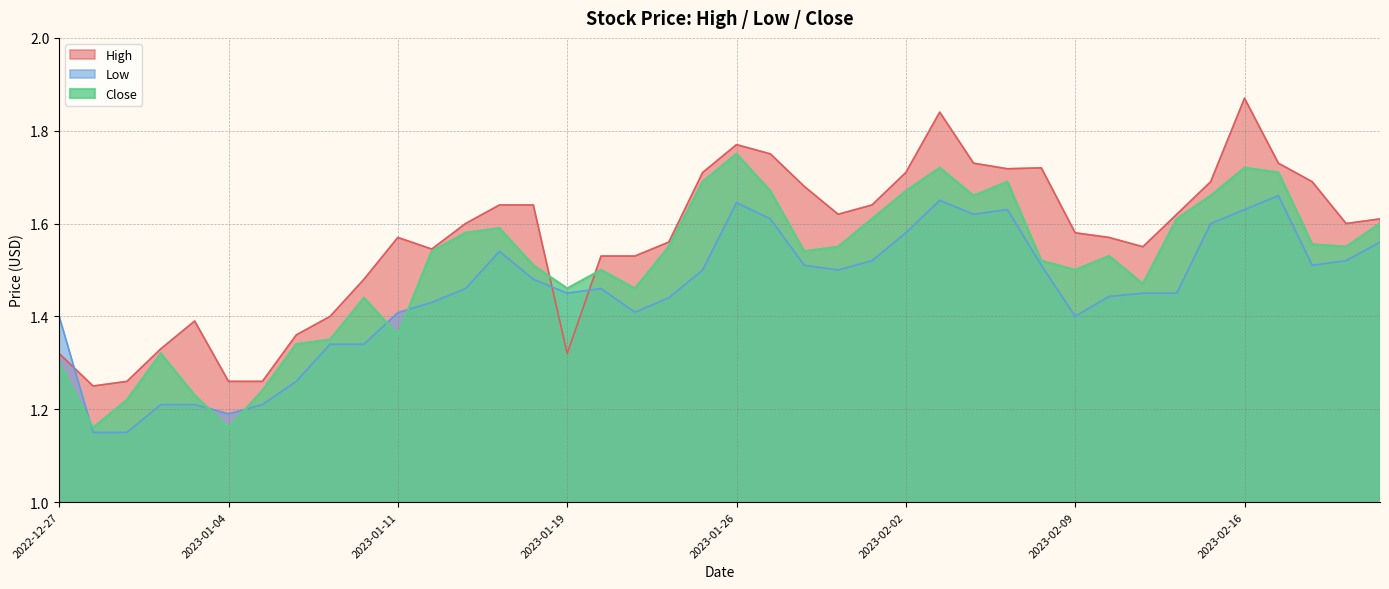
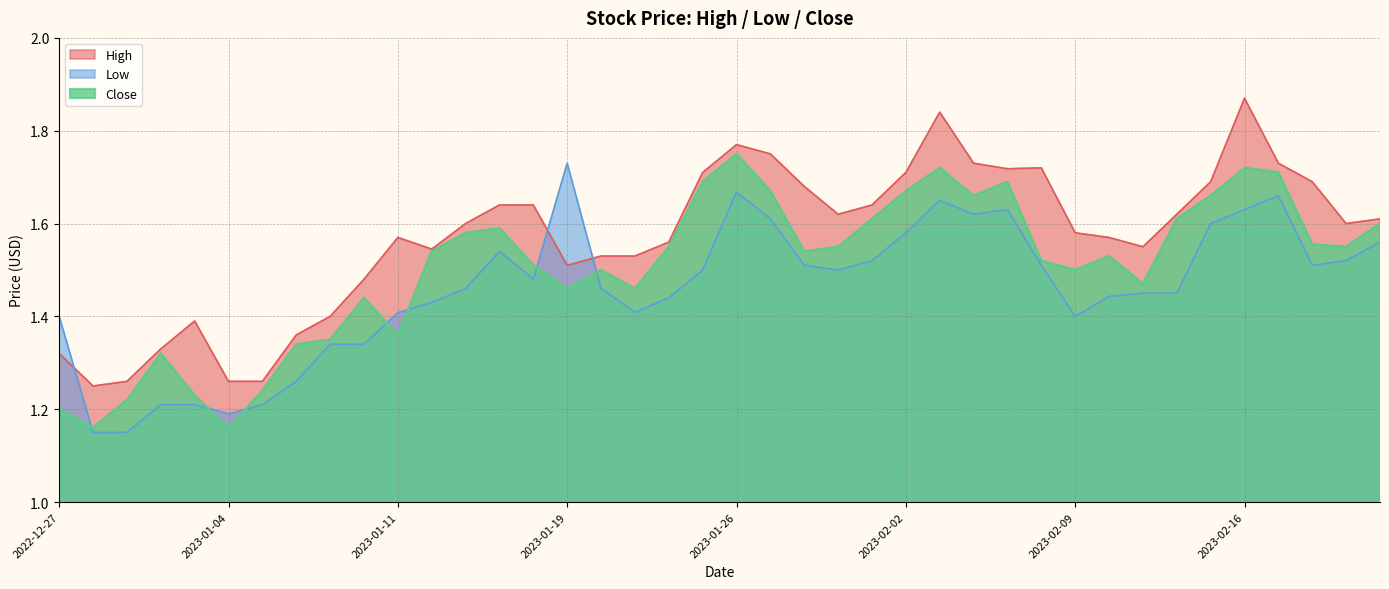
Close, 2022-12-27: 1.3 -> 1.2
High, 2023-01-19: 1.32 -> 1.51
Low, 2023-01-19: 1.45 -> 1.73
Low, 2023-01-26: 1.65 -> 1.67
